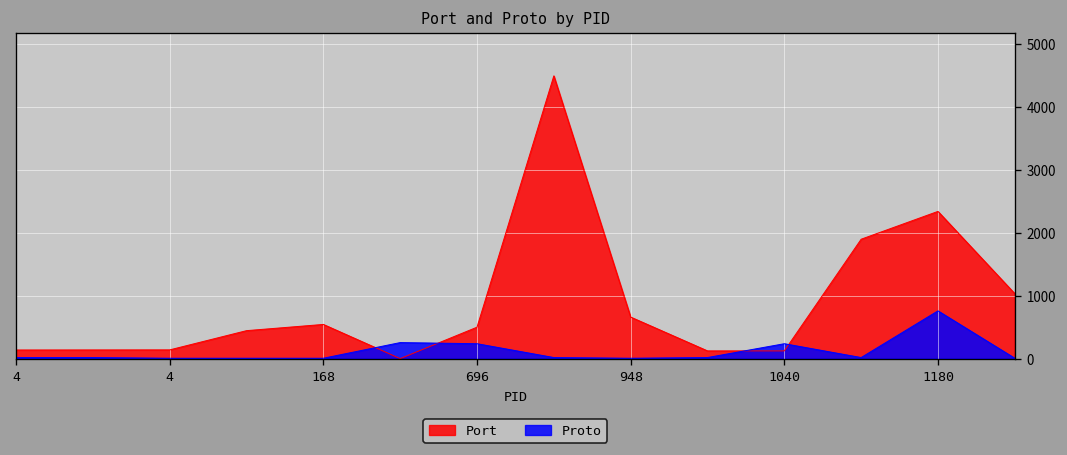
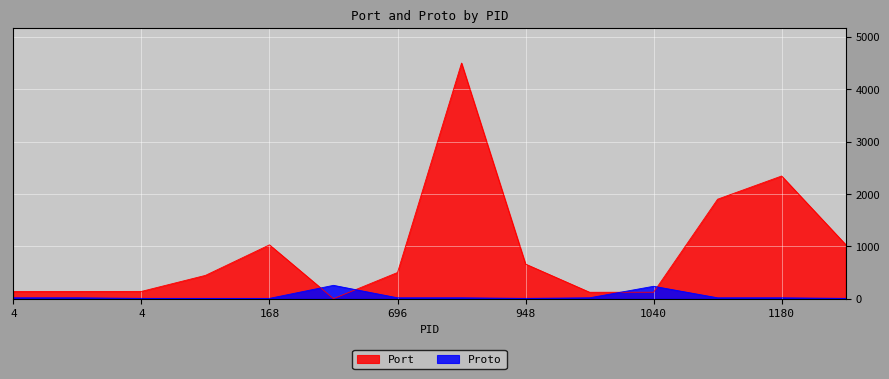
Port, 168: 500 -> 1000
Proto, 696: 200 -> 0
Proto, 1180: 800 -> 0
